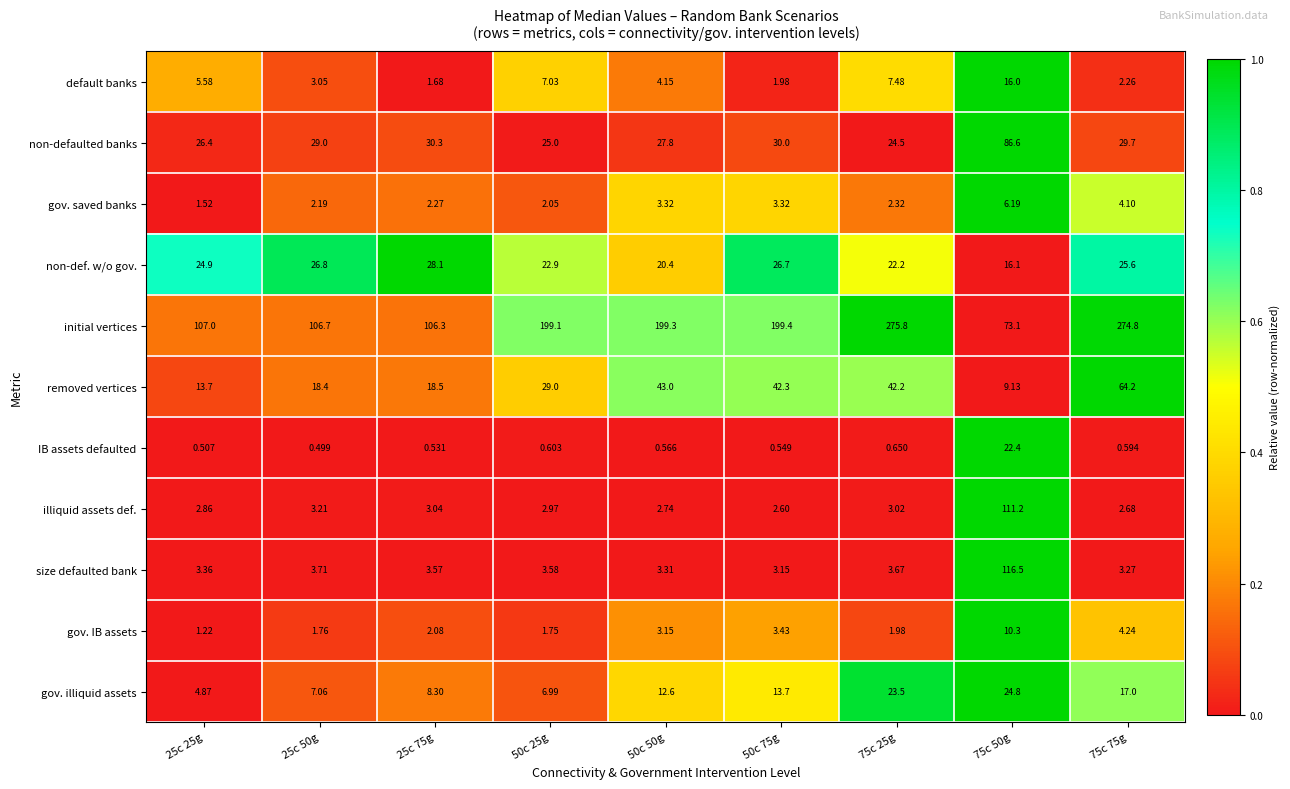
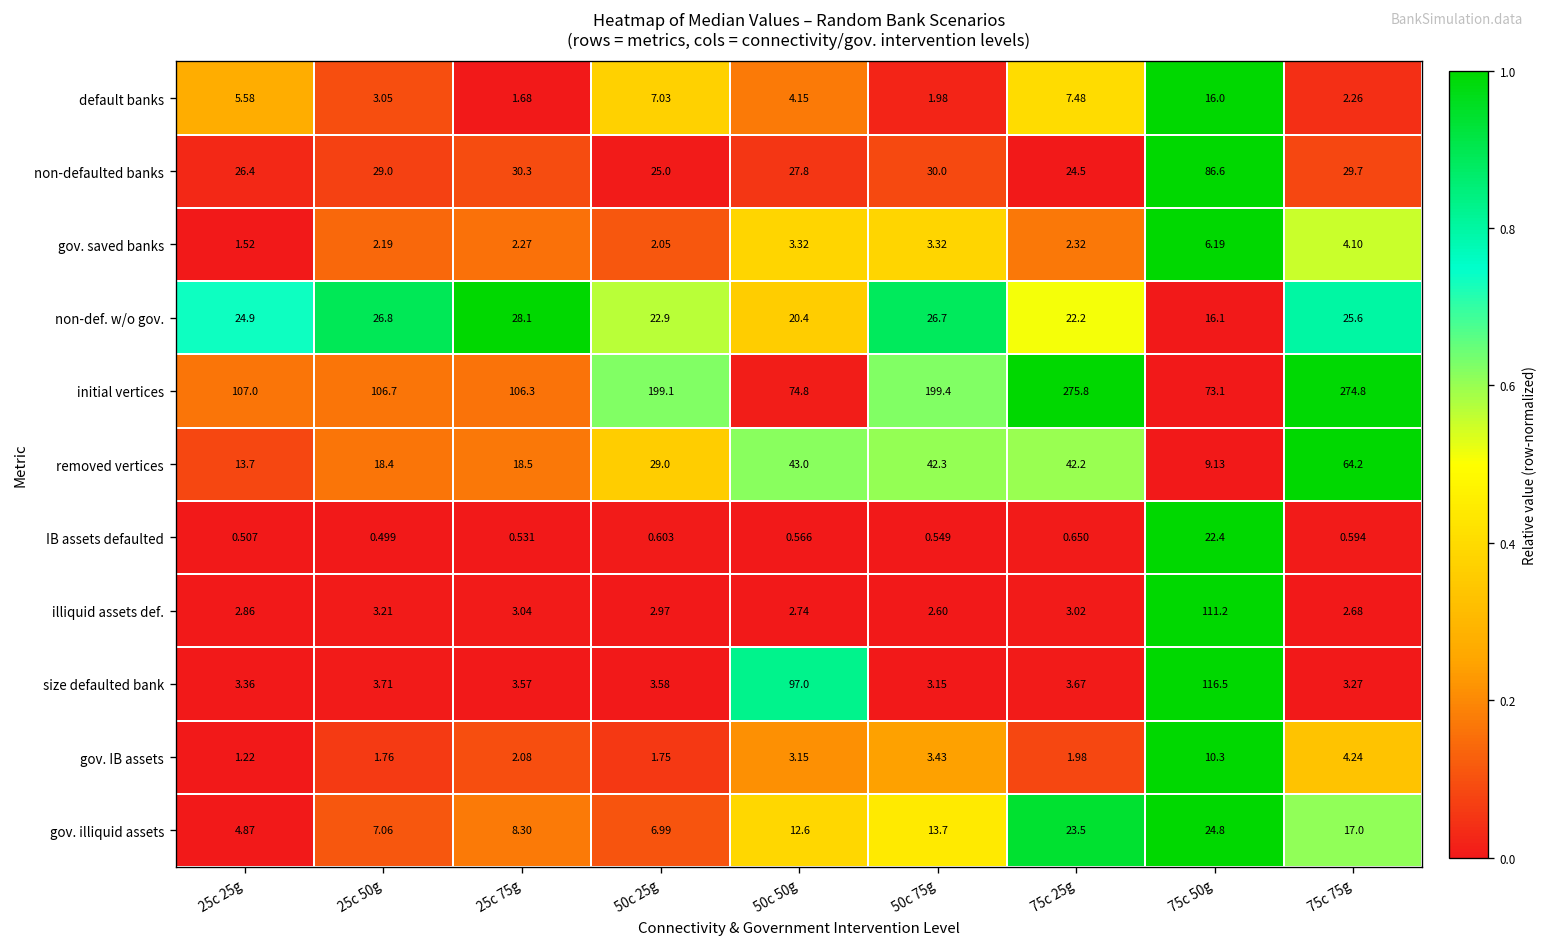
initial vertices, 50c 50g: 199.3 -> 74.8
size defaulted bank, 50c 50g: 3.31 -> 97.0
